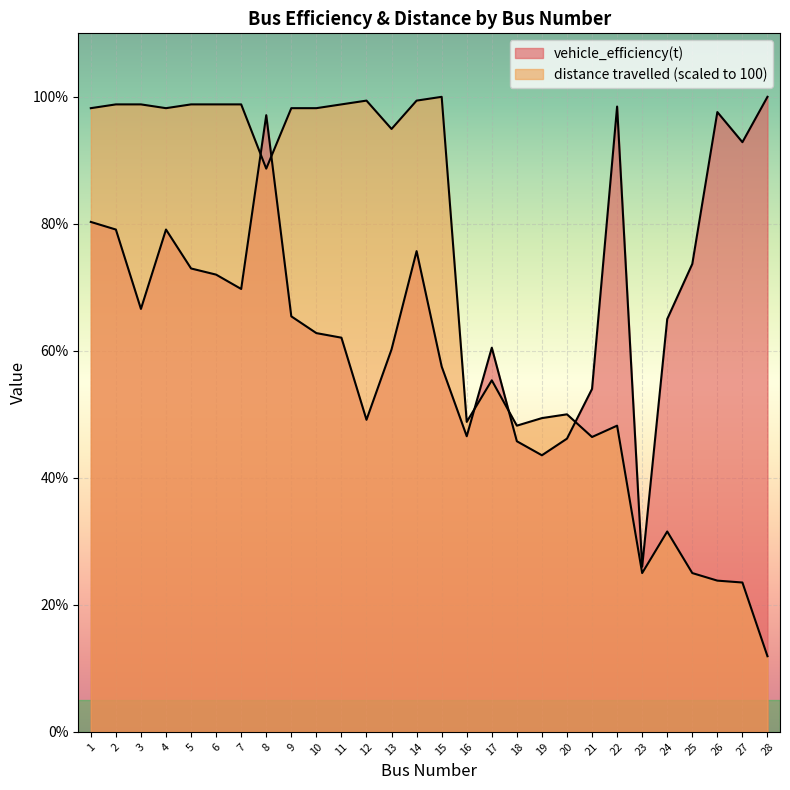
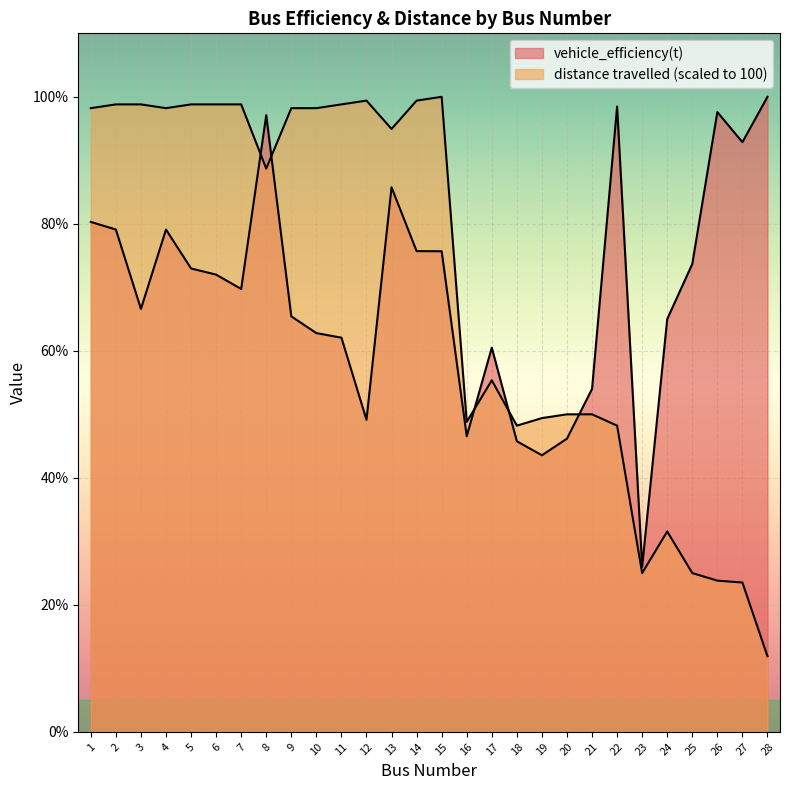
vehicle_efficiency(t), 13: 60% -> 86%
vehicle_efficiency(t), 15: 58% -> 76%
distance travelled (scaled to 100), 21: 46% -> 50%
